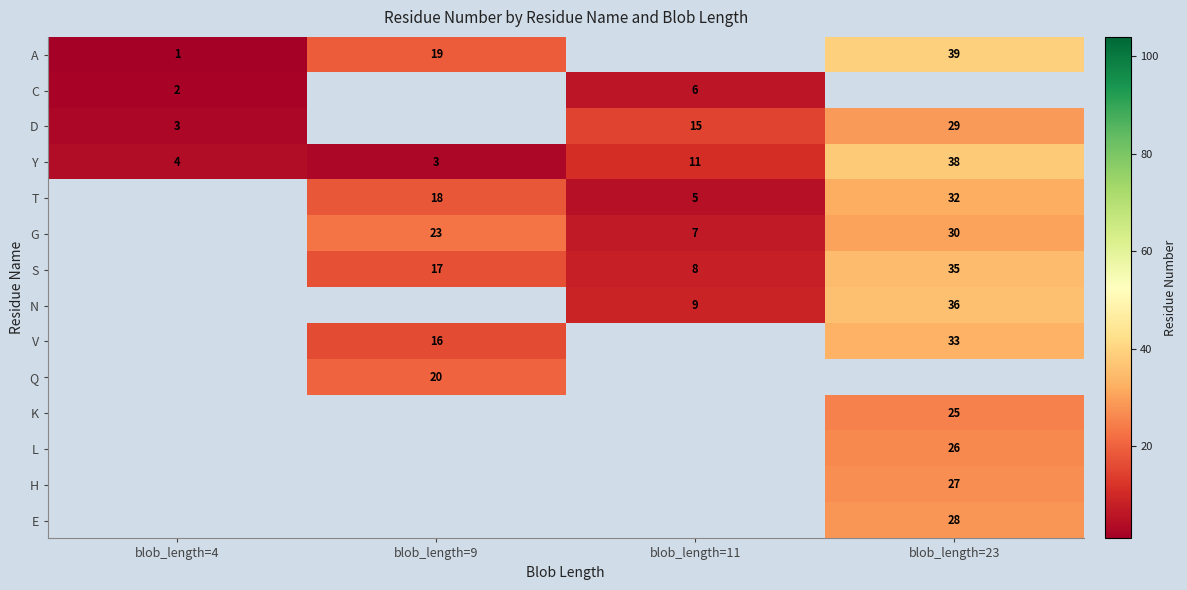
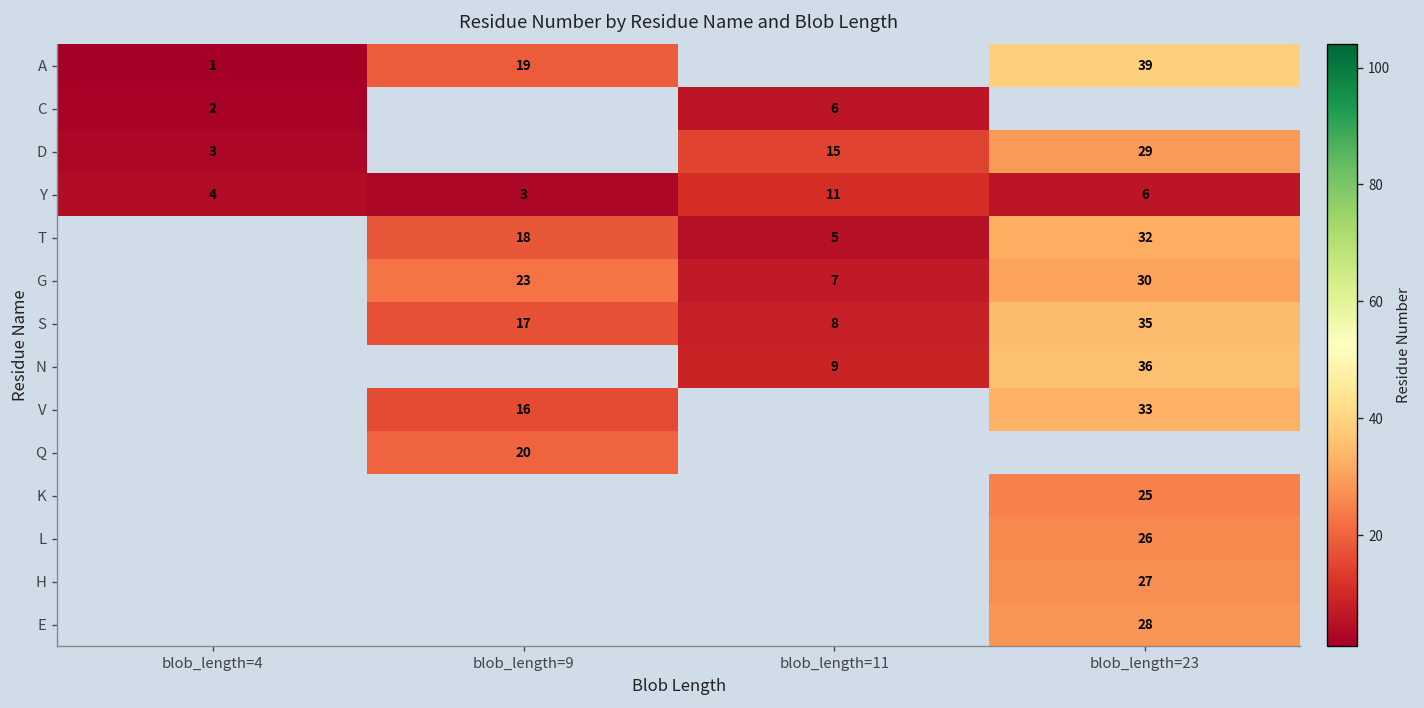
Y, blob_length=23: 38 -> 6
